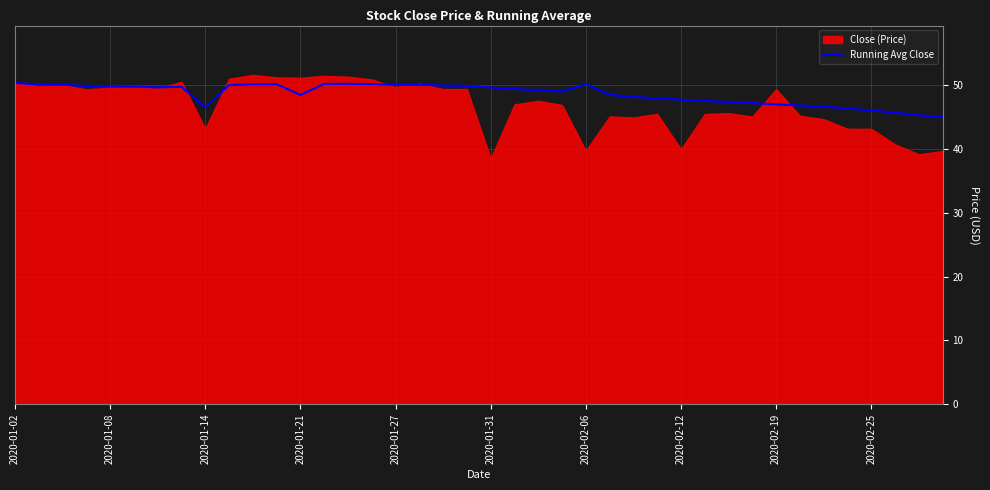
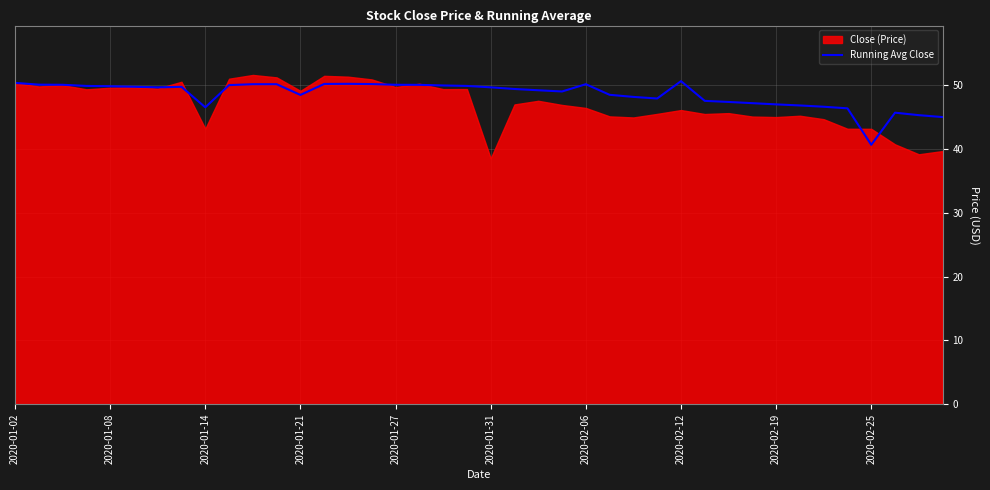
Close (Price), 2020-01-21: 51 -> 49
Close (Price), 2020-02-06: 40 -> 46
Running Avg Close, 2020-02-12: 48 -> 51
Close (Price), 2020-02-12: 40 -> 46
Close (Price), 2020-02-19: 49 -> 45
Running Avg Close, 2020-02-25: 46 -> 41
